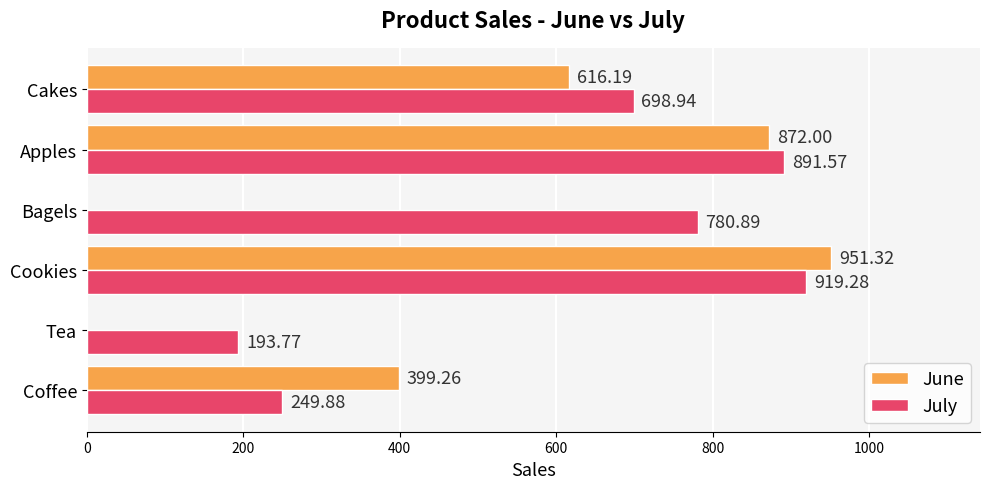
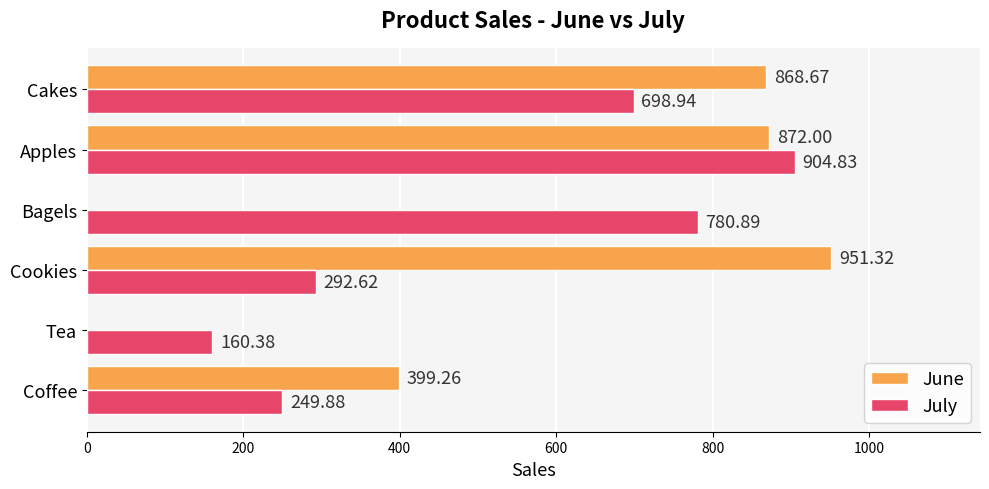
June, Cakes: 616.19 -> 868.67
July, Apples: 891.57 -> 904.83
July, Cookies: 919.28 -> 292.62
July, Tea: 193.77 -> 160.38
